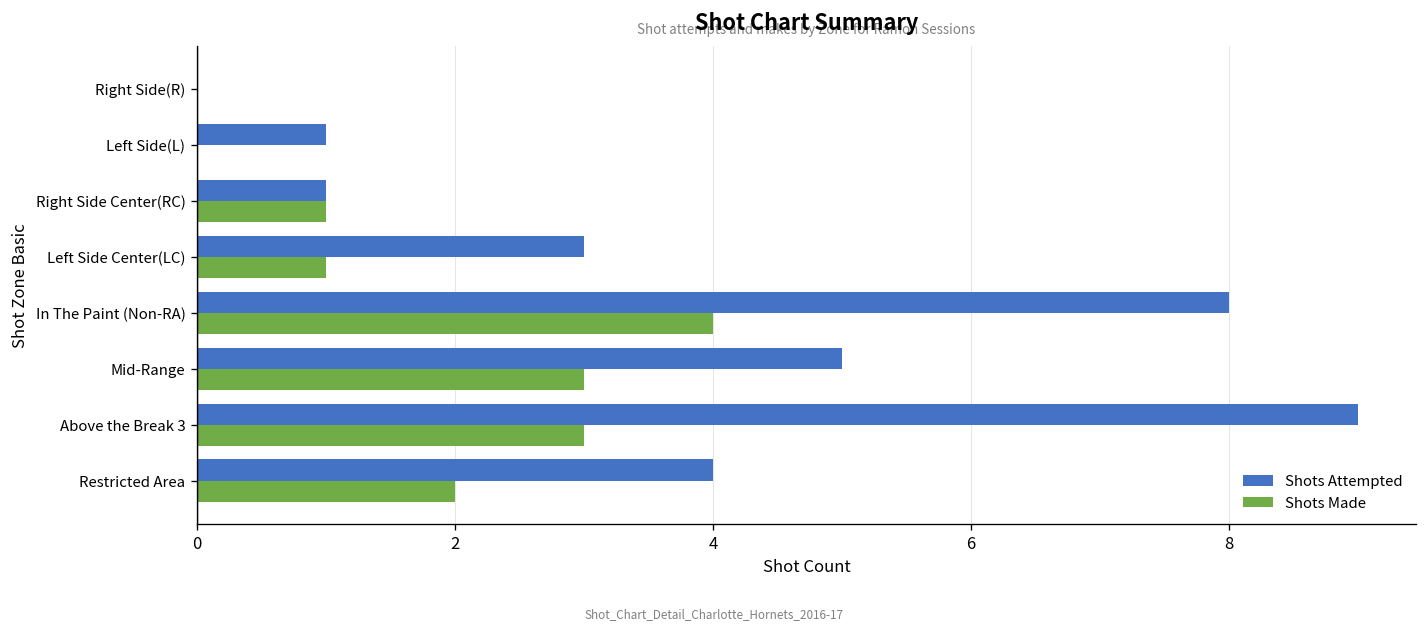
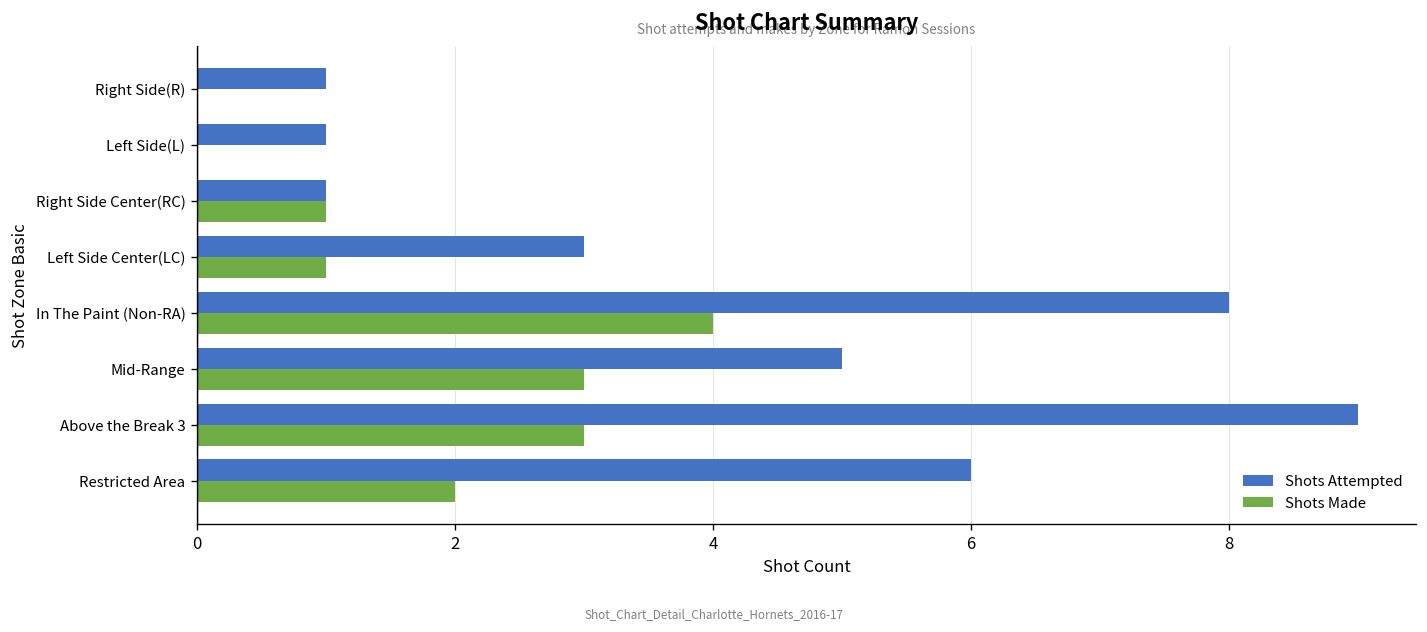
Shots Attempted, Right Side(R): 0 -> 1
Shots Attempted, Restricted Area: 4 -> 6
